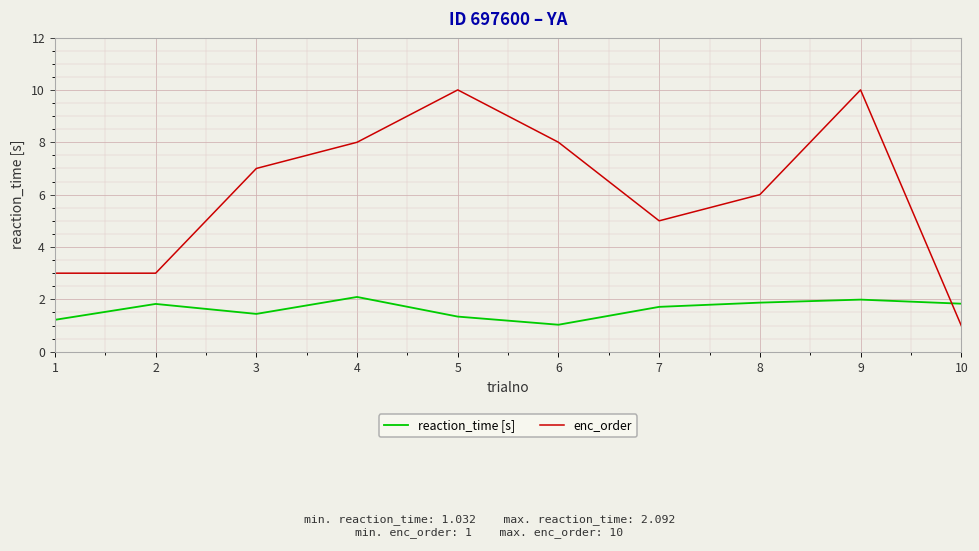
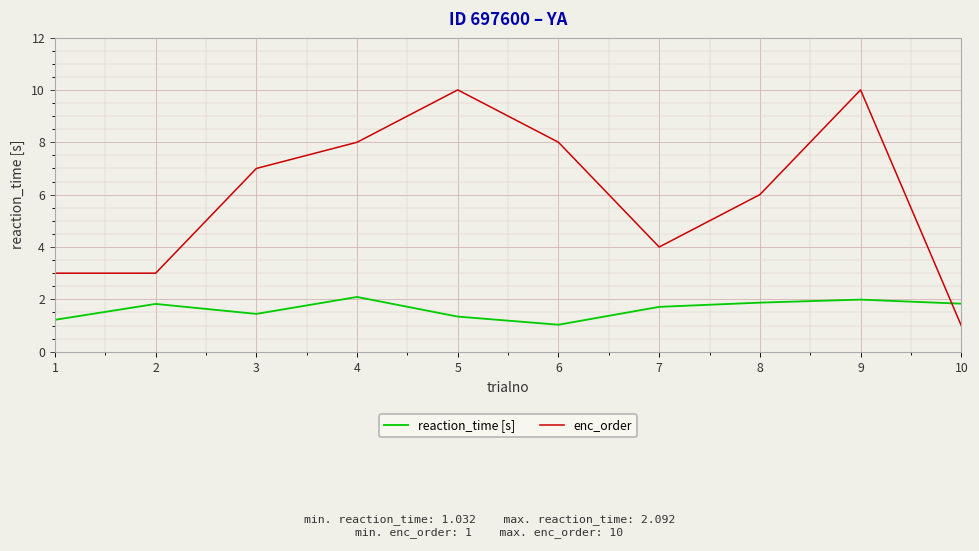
enc_order, 7: 5 -> 4
